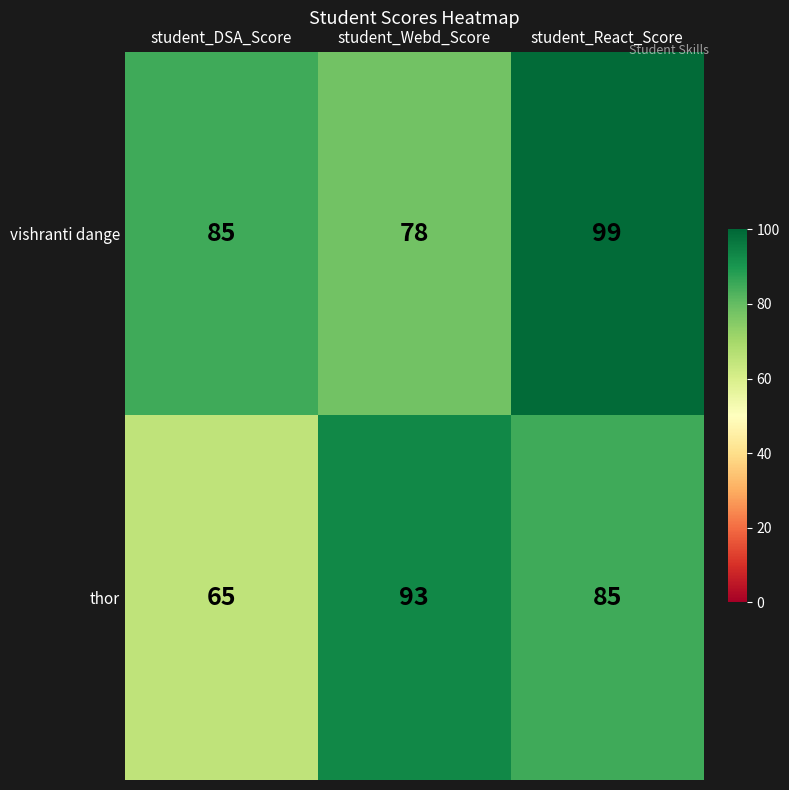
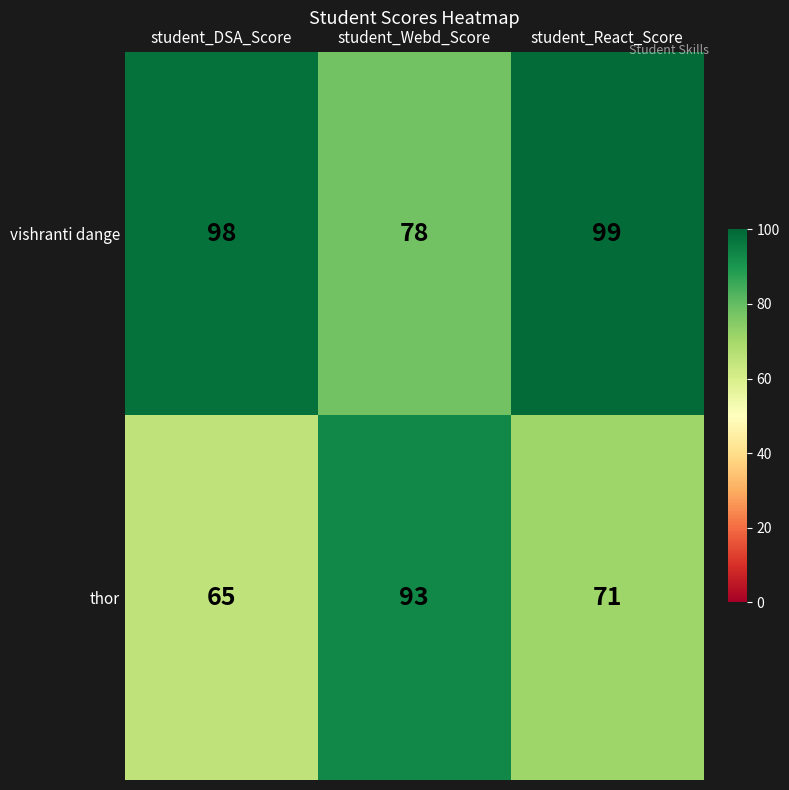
vishranti dange, student_DSA_Score: 85 -> 98
thor, student_React_Score: 85 -> 71
